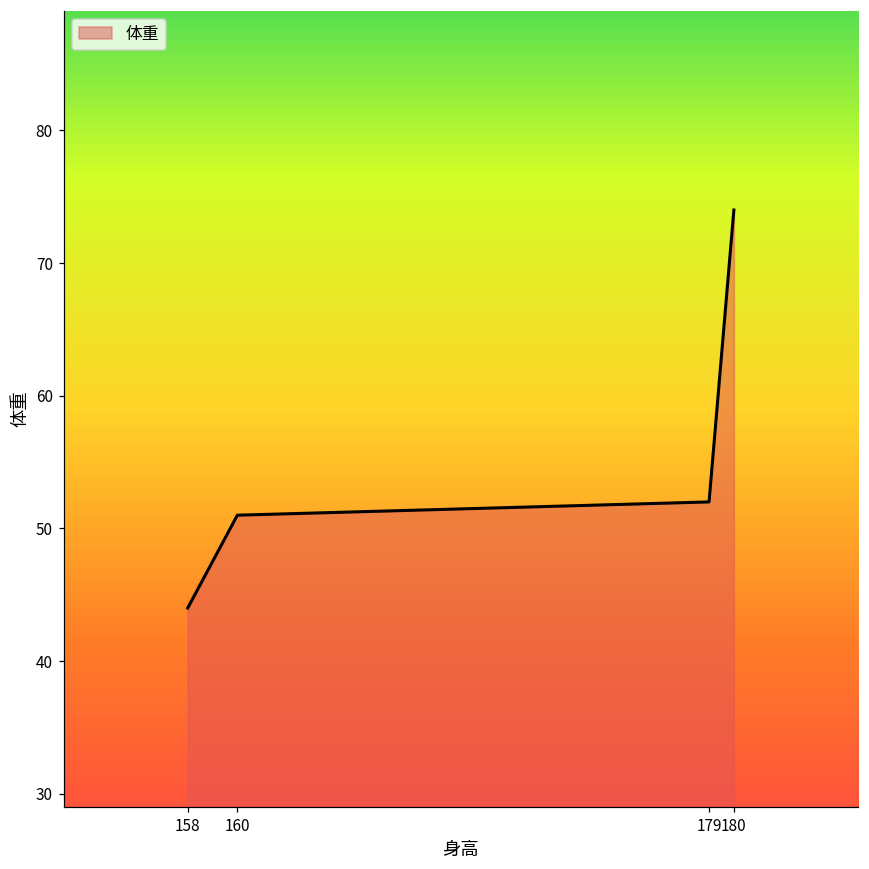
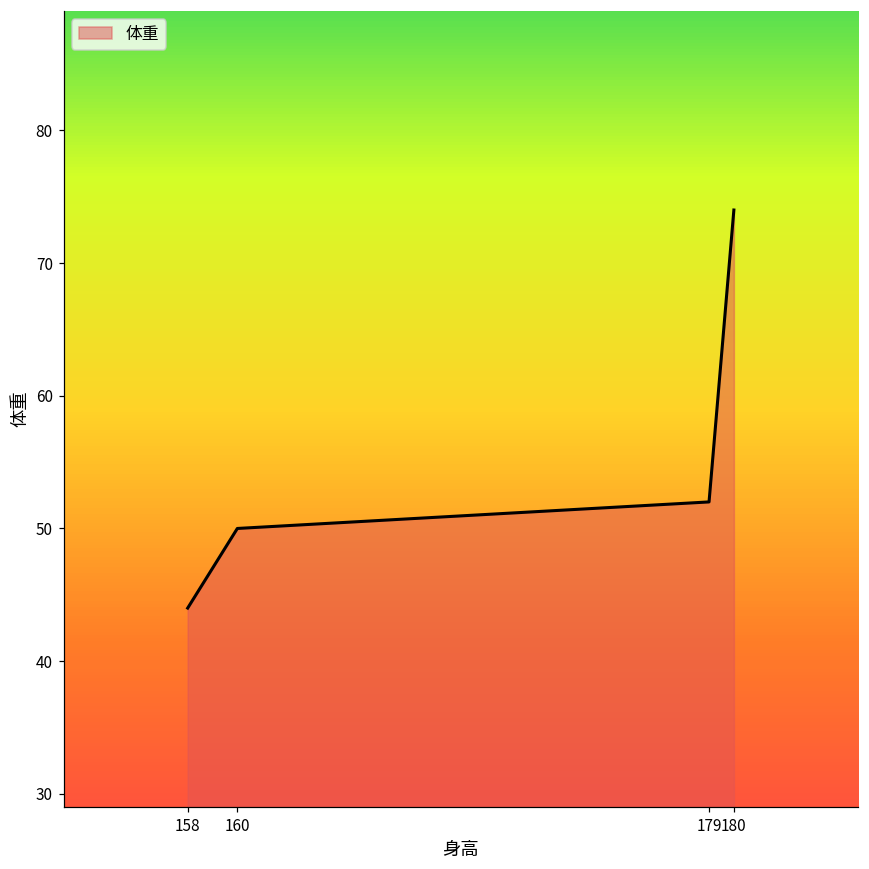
160: 51 -> 50
